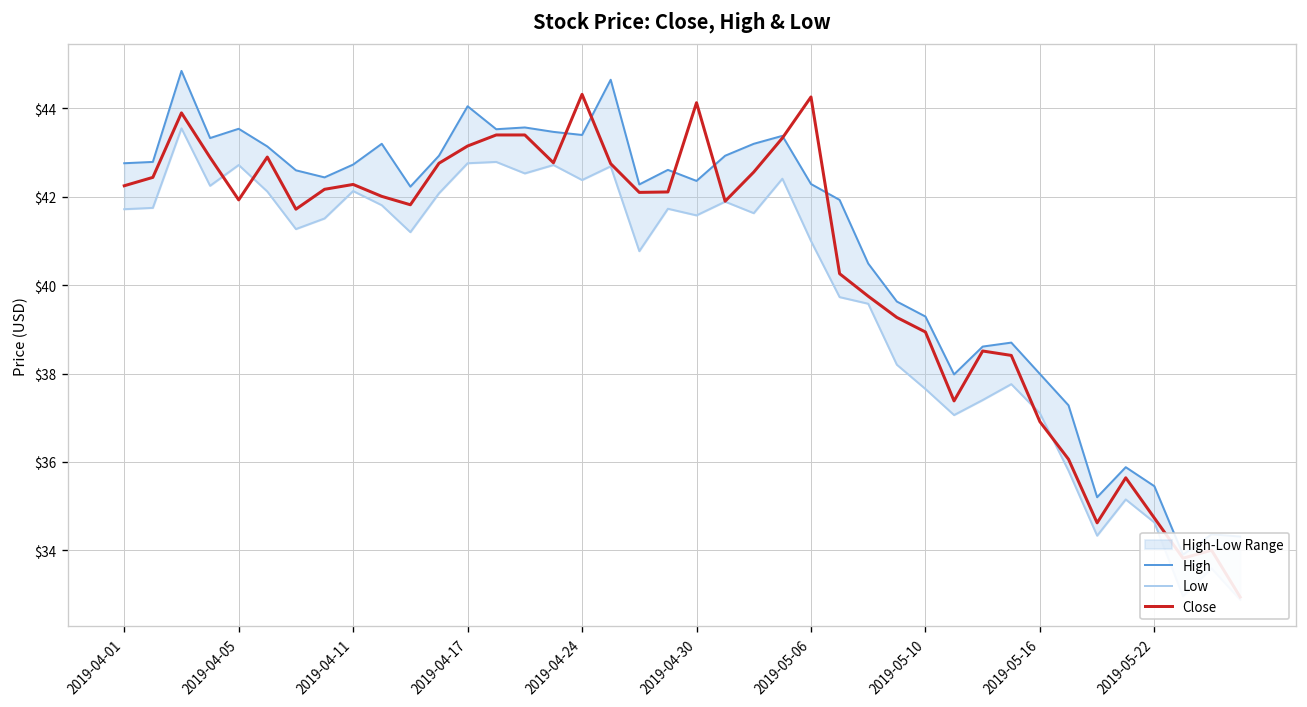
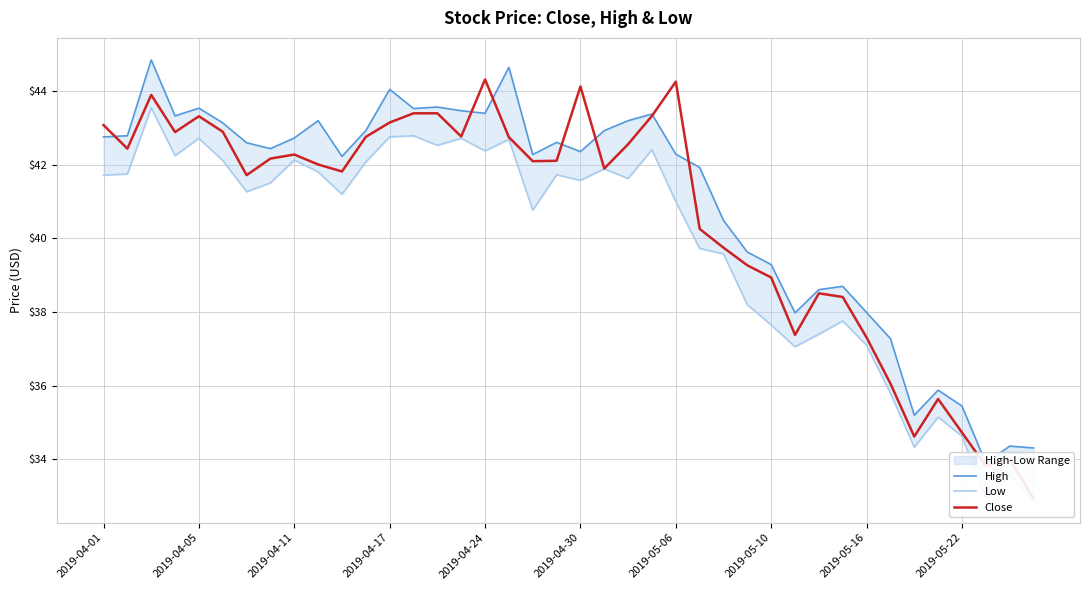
Close, 2019-04-01: $42.3 -> $43.1
Close, 2019-04-05: $41.9 -> $43.3
Close, 2019-05-16: $36.9 -> $37.3
